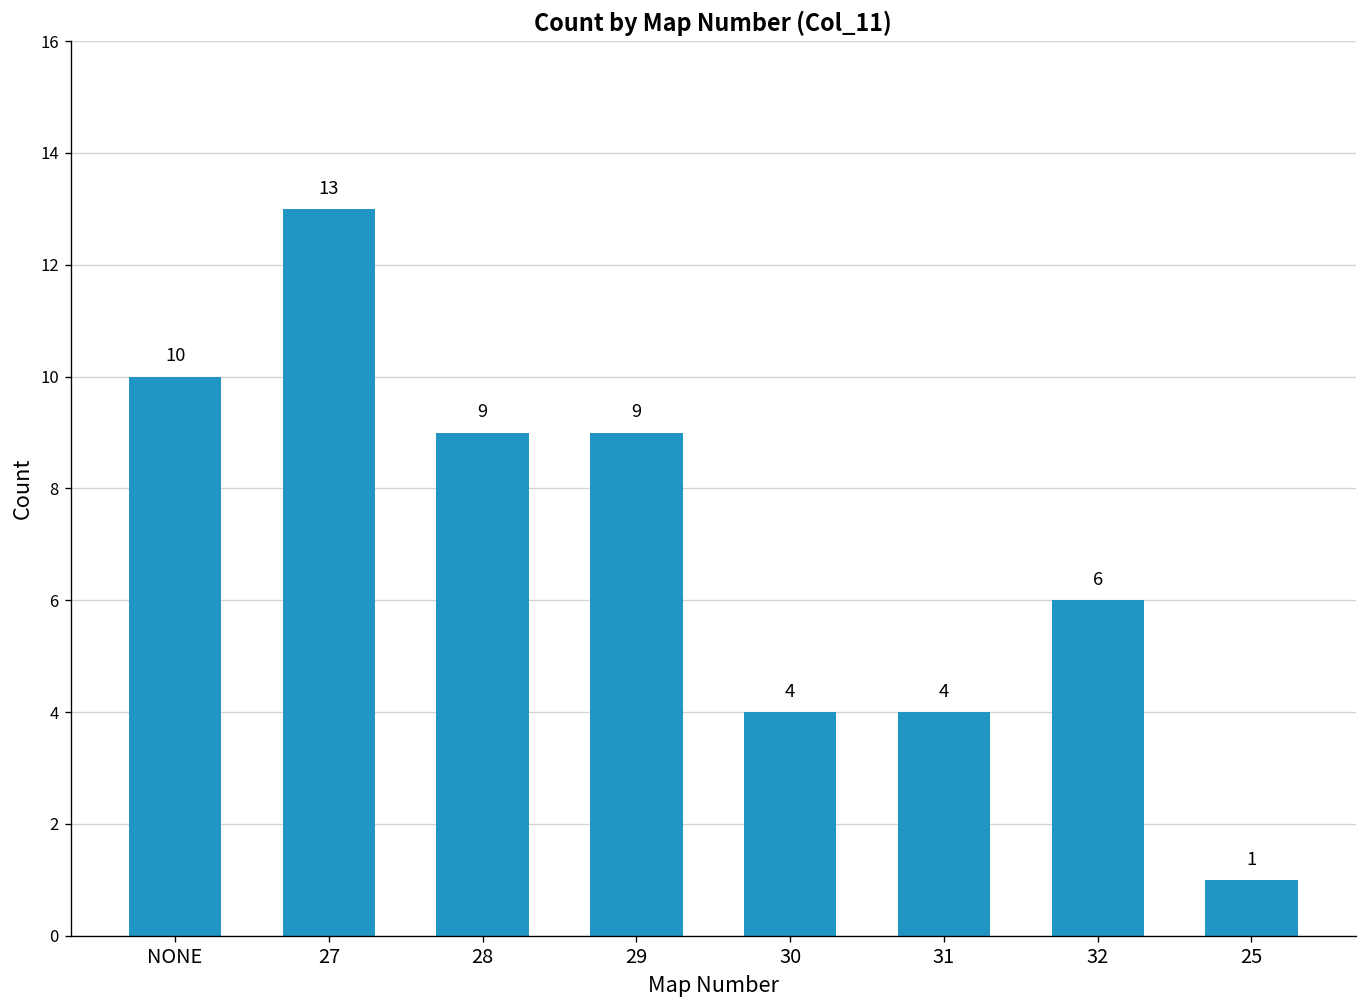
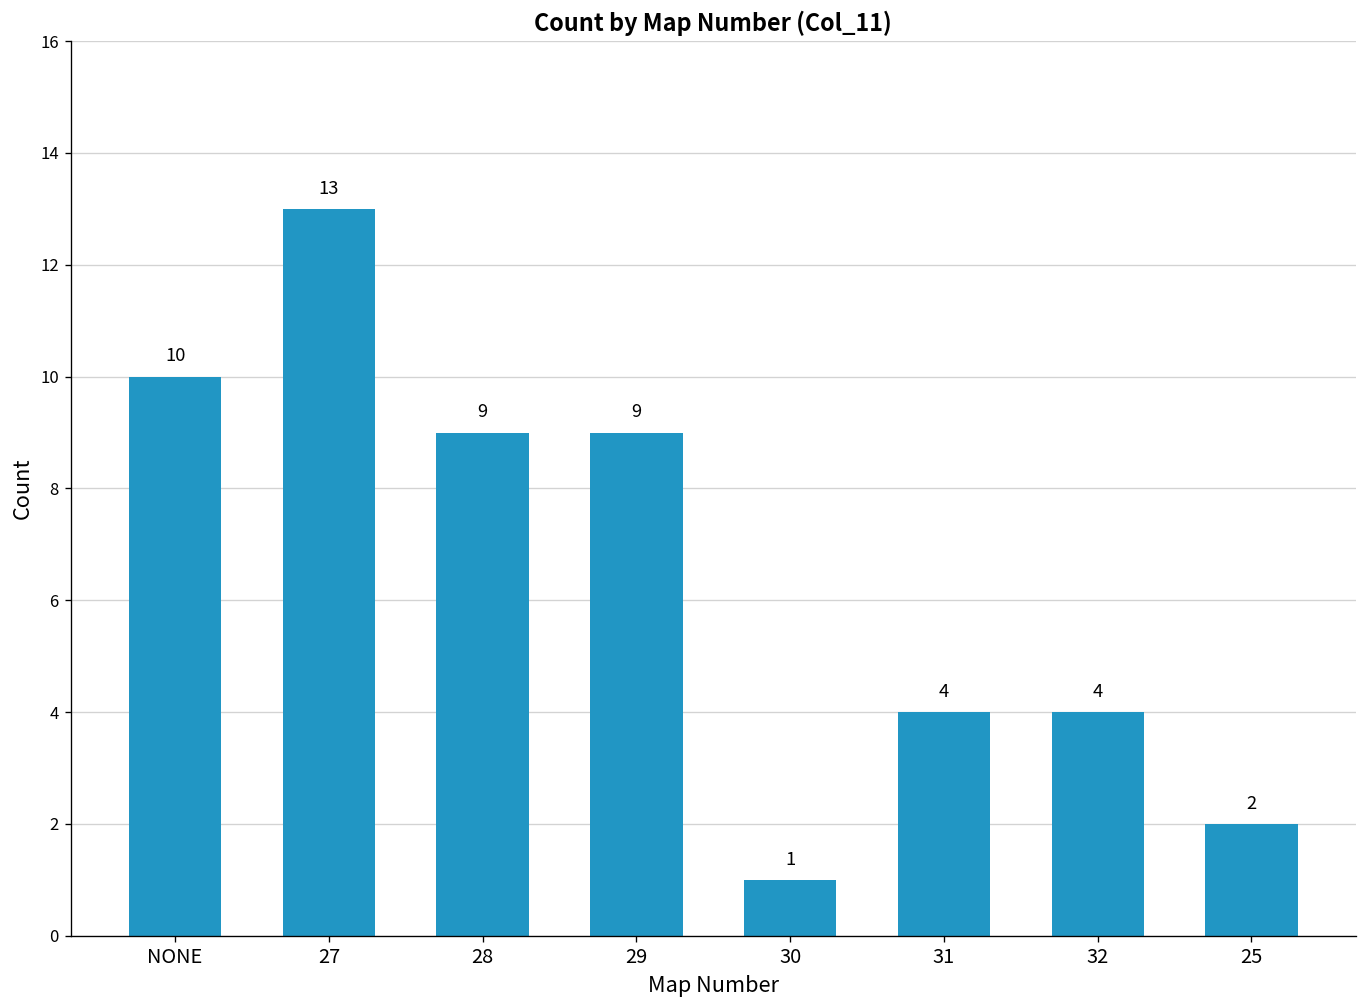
30: 4 -> 1
32: 6 -> 4
25: 1 -> 2
